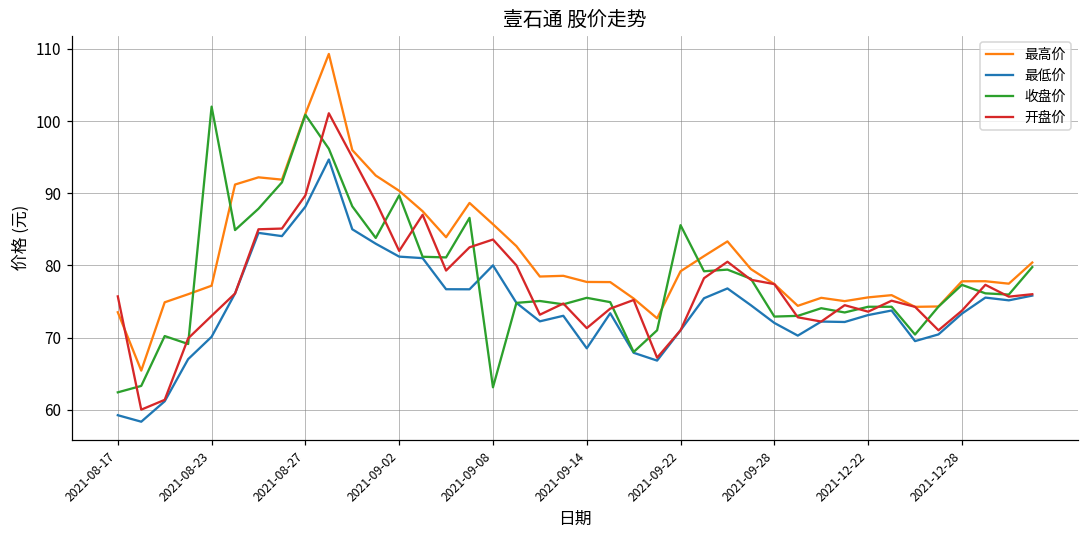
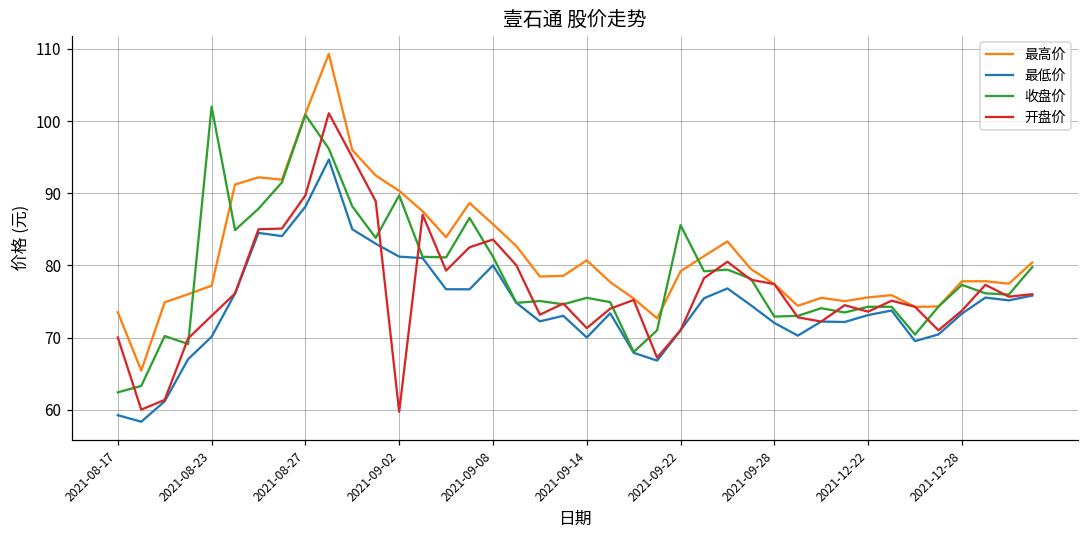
开盘价, 2021-08-17: 76 -> 70
开盘价, 2021-09-02: 82 -> 60
收盘价, 2021-09-08: 63 -> 81
最高价, 2021-09-14: 78 -> 81
最低价, 2021-09-14: 69 -> 70
